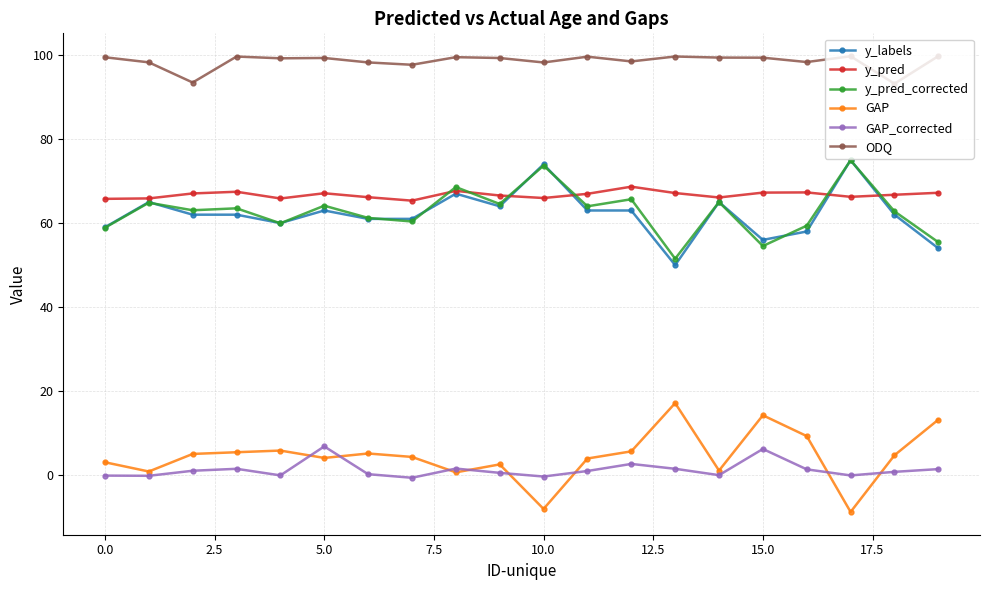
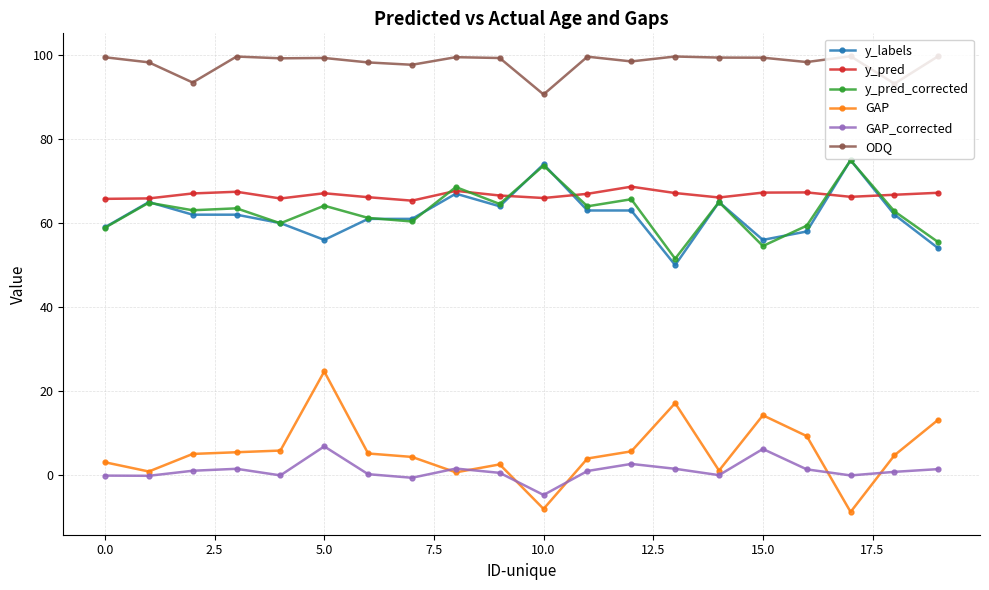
y_labels, 5.0: 63 -> 56
GAP, 5.0: 4 -> 25
GAP_corrected, 10.0: 0 -> -5
ODQ, 10.0: 98 -> 91
